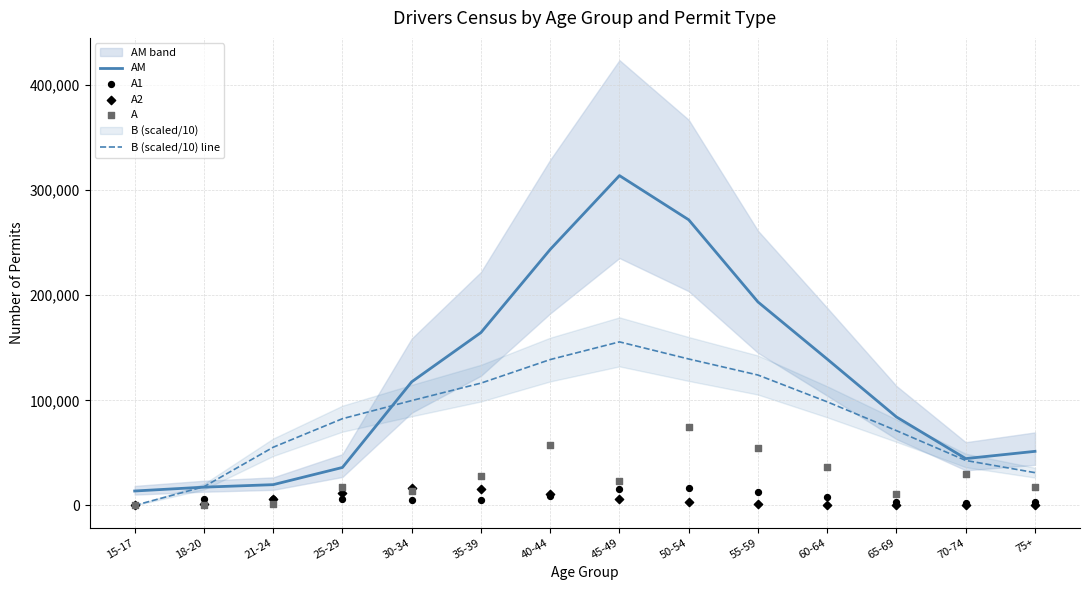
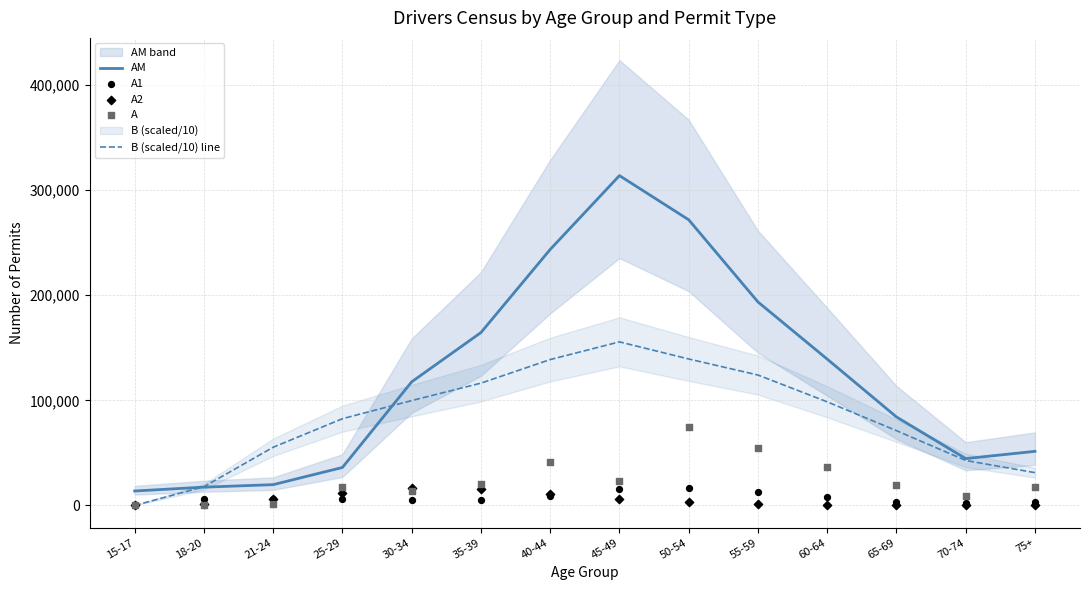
A, 35-39: 28,000 -> 21,000
A, 40-44: 58,000 -> 42,000
A, 65-69: 11,000 -> 19,000
A, 70-74: 30,000 -> 9,000
